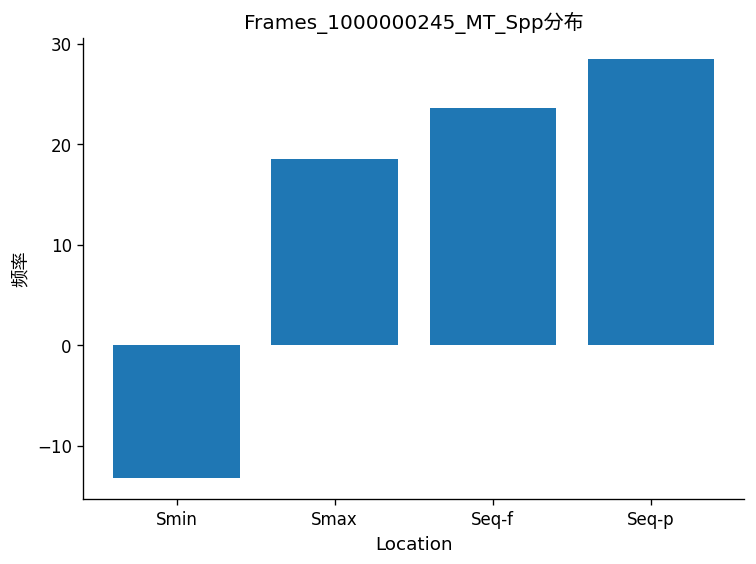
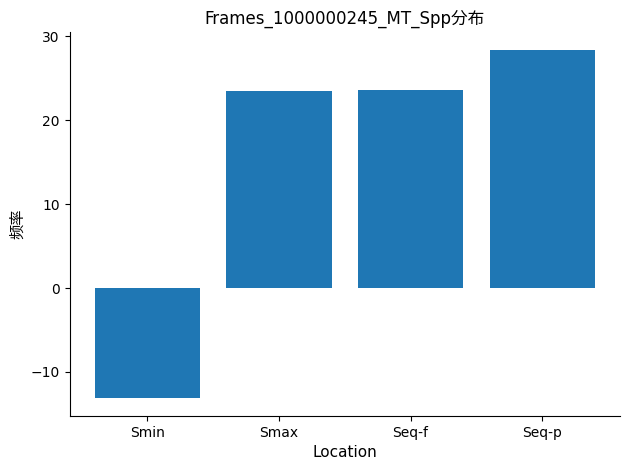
Smax: 19 -> 23
